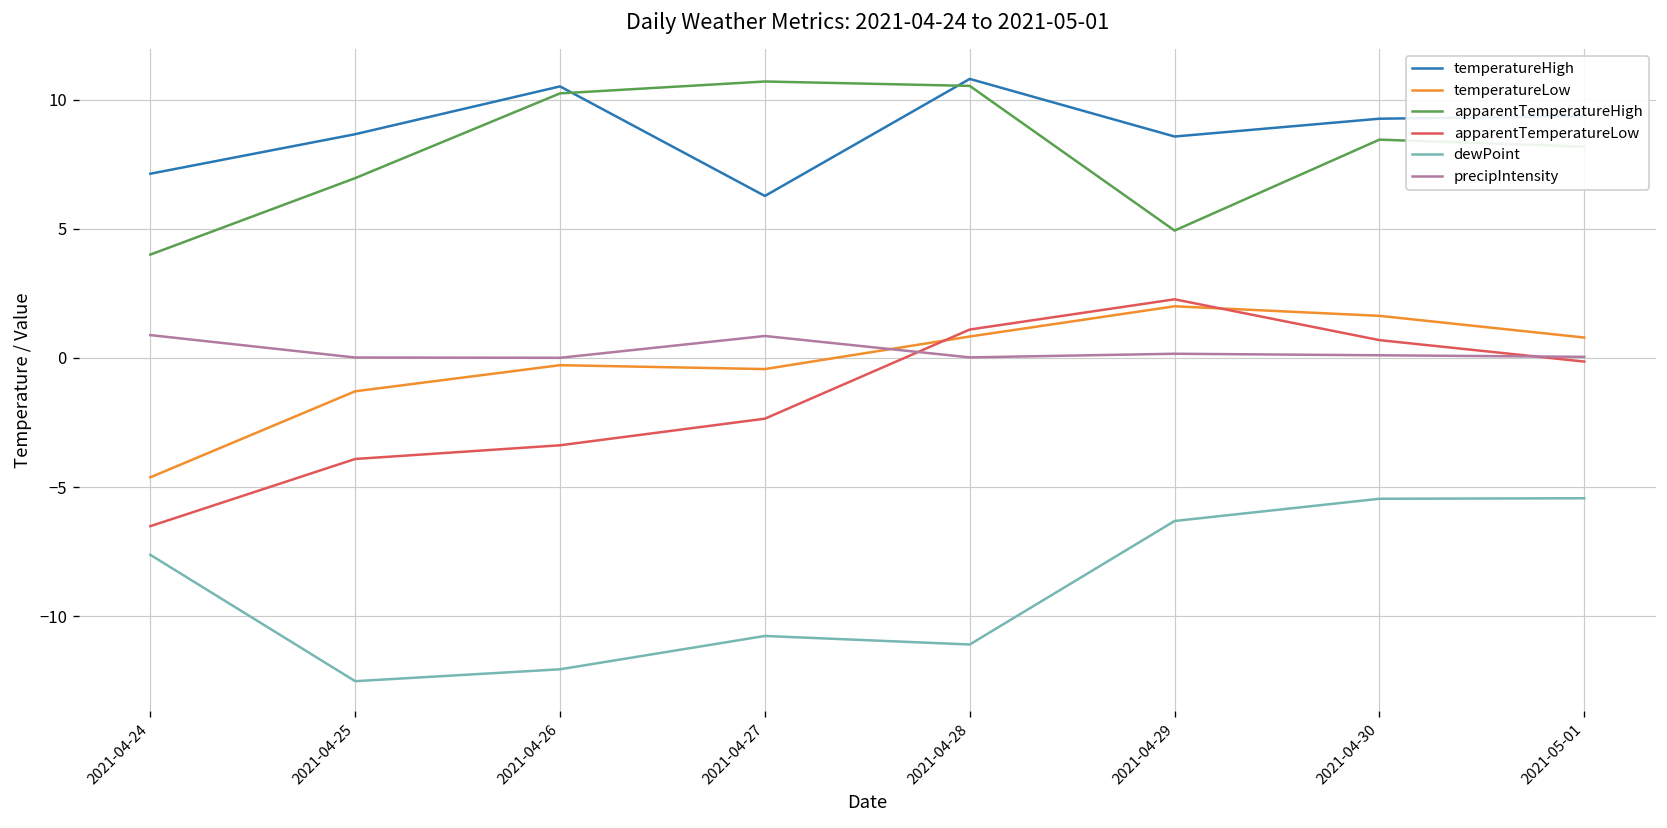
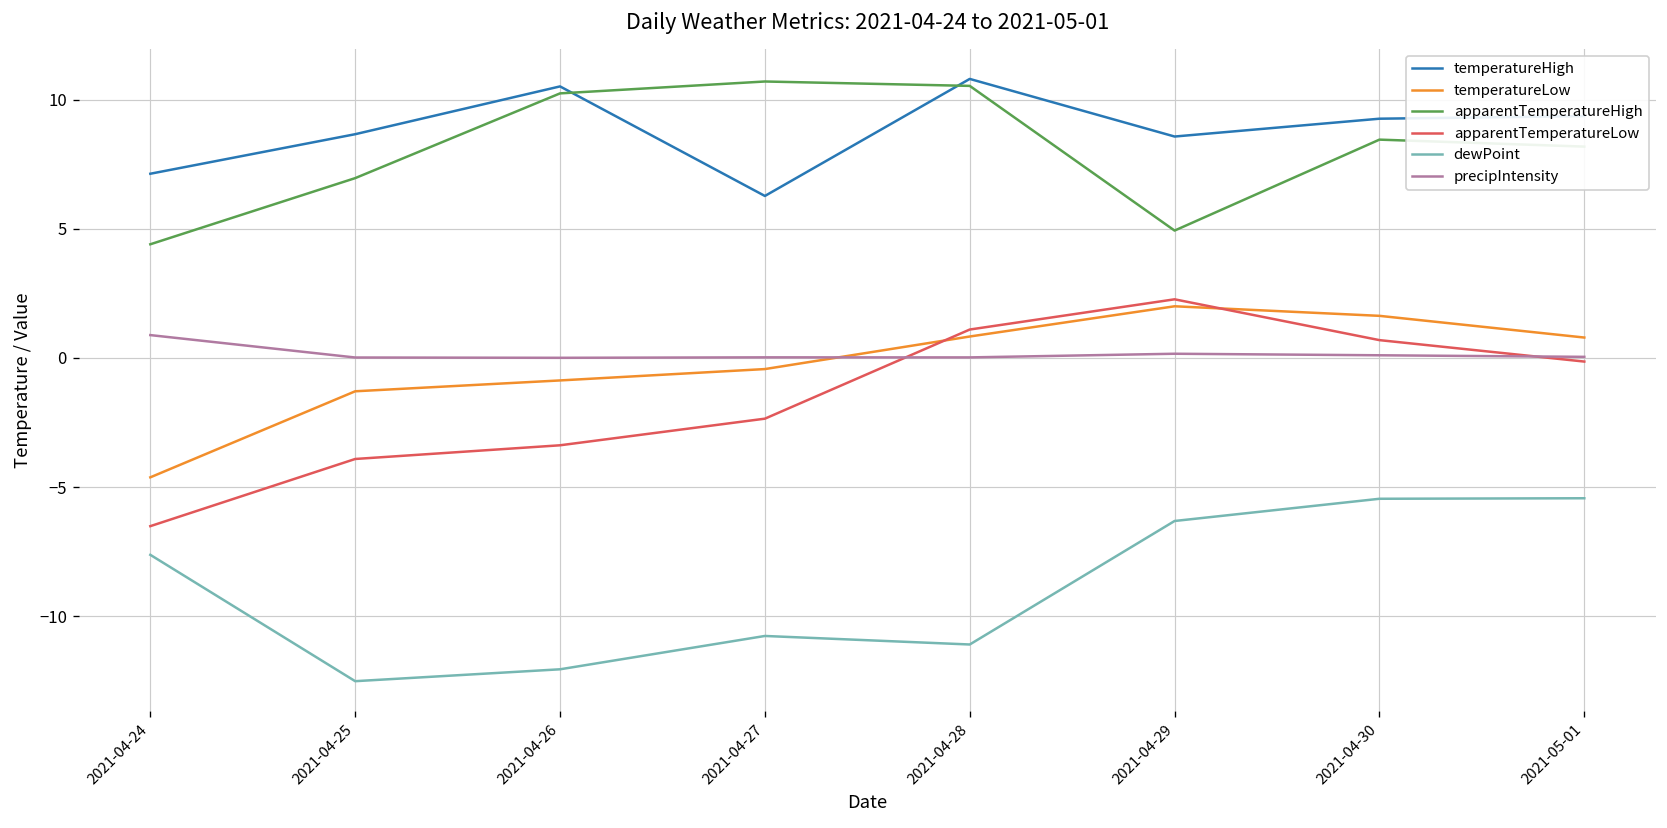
apparentTemperatureHigh, 2021-04-24: 4.0 -> 4.4
temperatureLow, 2021-04-26: -0.3 -> -0.9
precipIntensity, 2021-04-27: 0.9 -> 0.0
